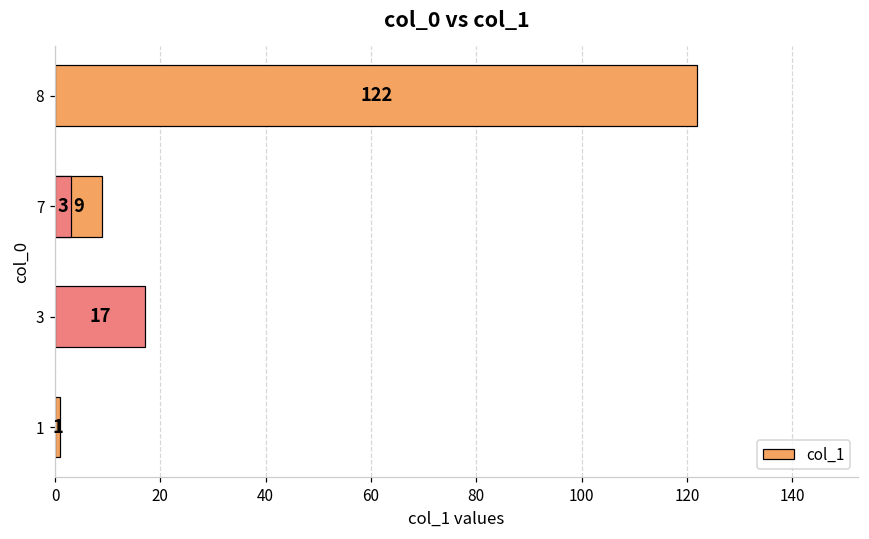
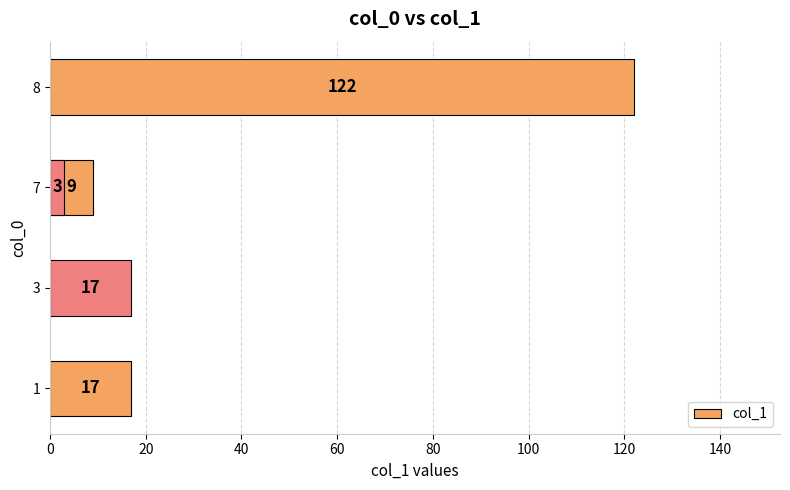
1: 1 -> 17
